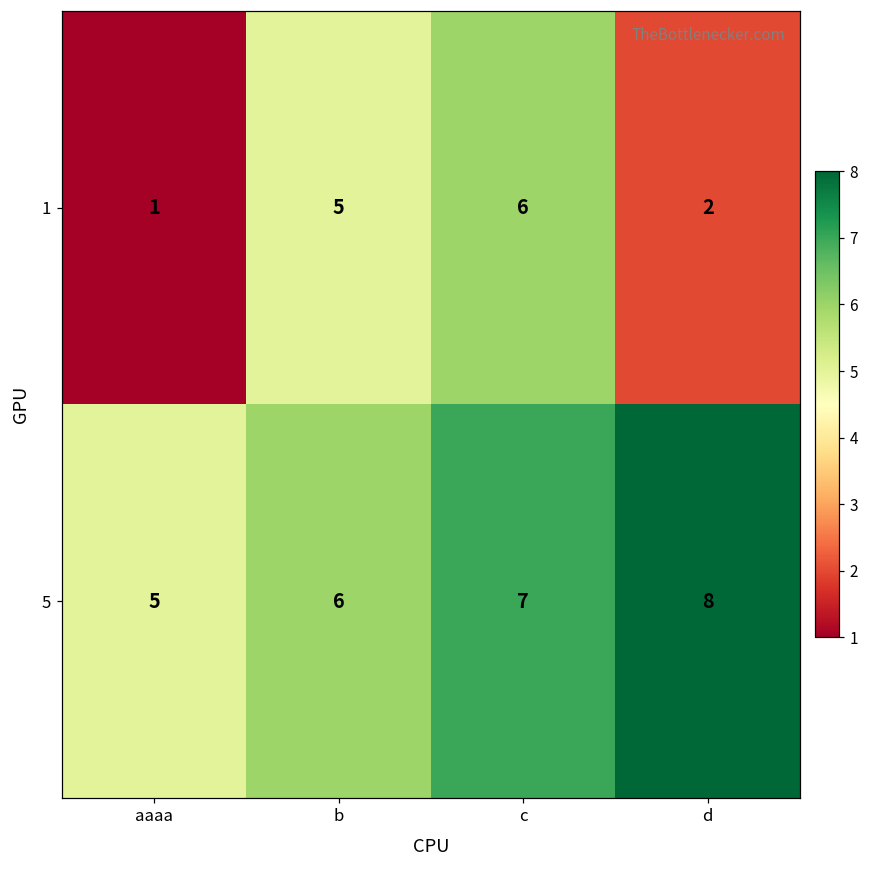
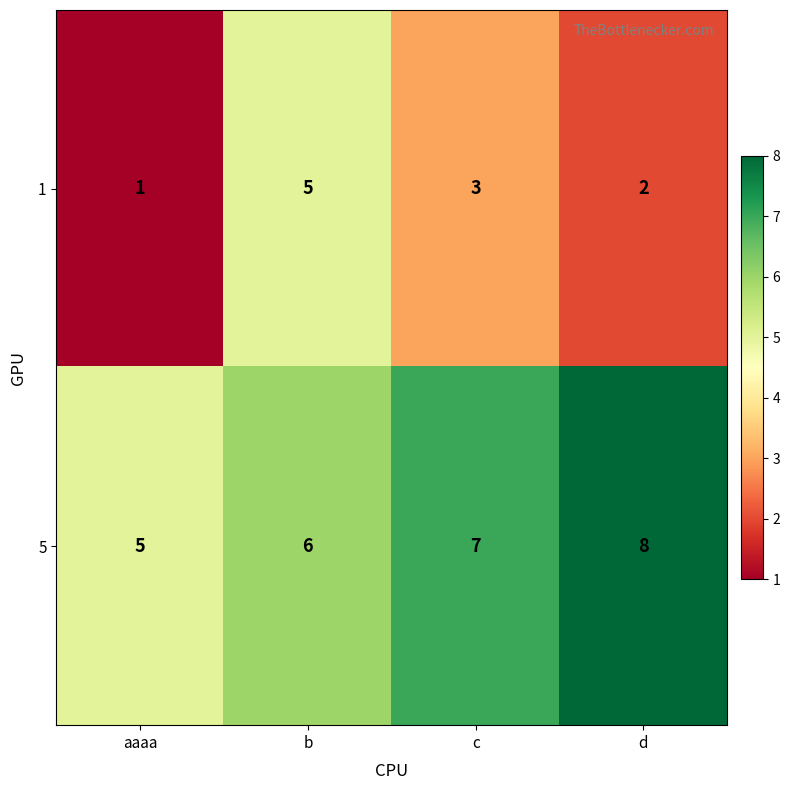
1, c: 6 -> 3
